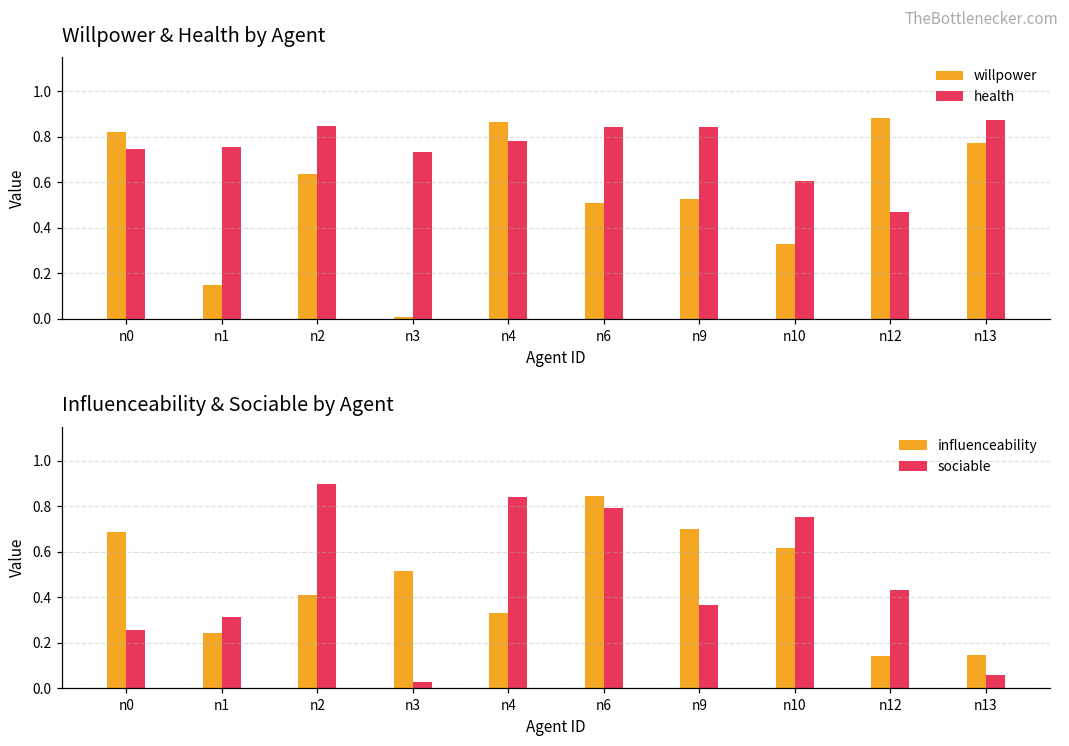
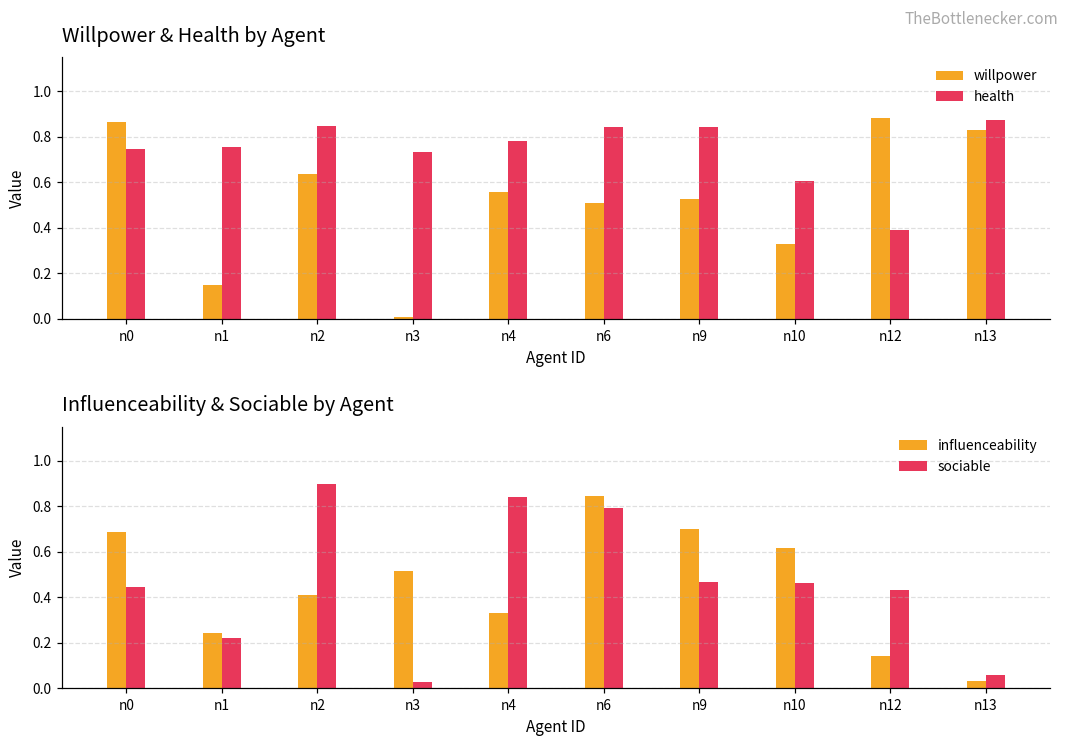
Willpower & Health by Agent, willpower, n0: 0.82 -> 0.86
Willpower & Health by Agent, willpower, n4: 0.86 -> 0.56
Willpower & Health by Agent, health, n12: 0.47 -> 0.39
Willpower & Health by Agent, willpower, n13: 0.77 -> 0.83
Influenceability & Sociable by Agent, sociable, n0: 0.26 -> 0.45
Influenceability & Sociable by Agent, sociable, n1: 0.31 -> 0.22
Influenceability & Sociable by Agent, sociable, n9: 0.37 -> 0.47
Influenceability & Sociable by Agent, sociable, n10: 0.75 -> 0.46
Influenceability & Sociable by Agent, influenceability, n13: 0.15 -> 0.03
